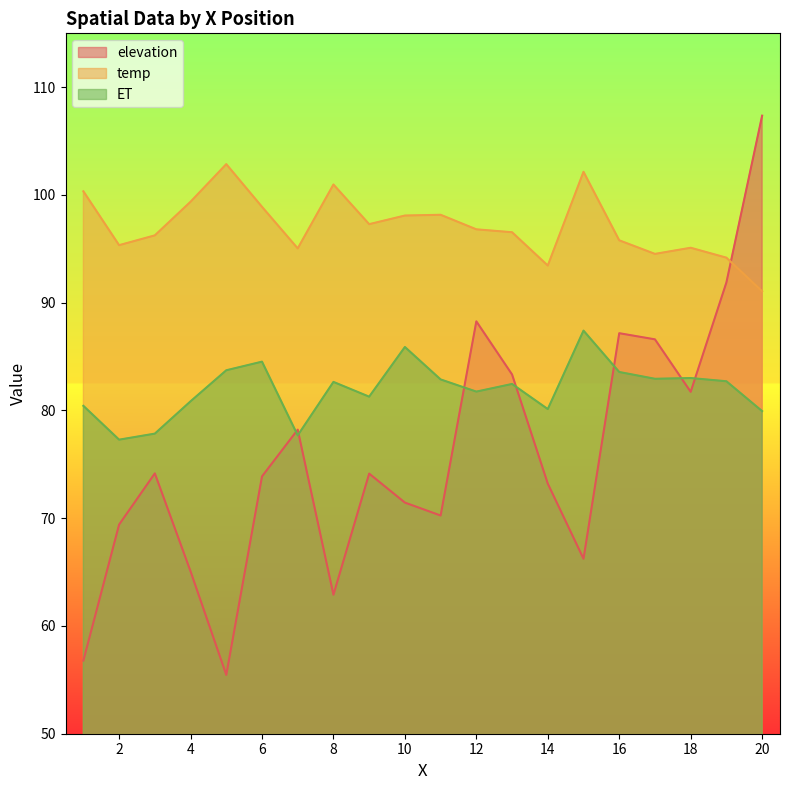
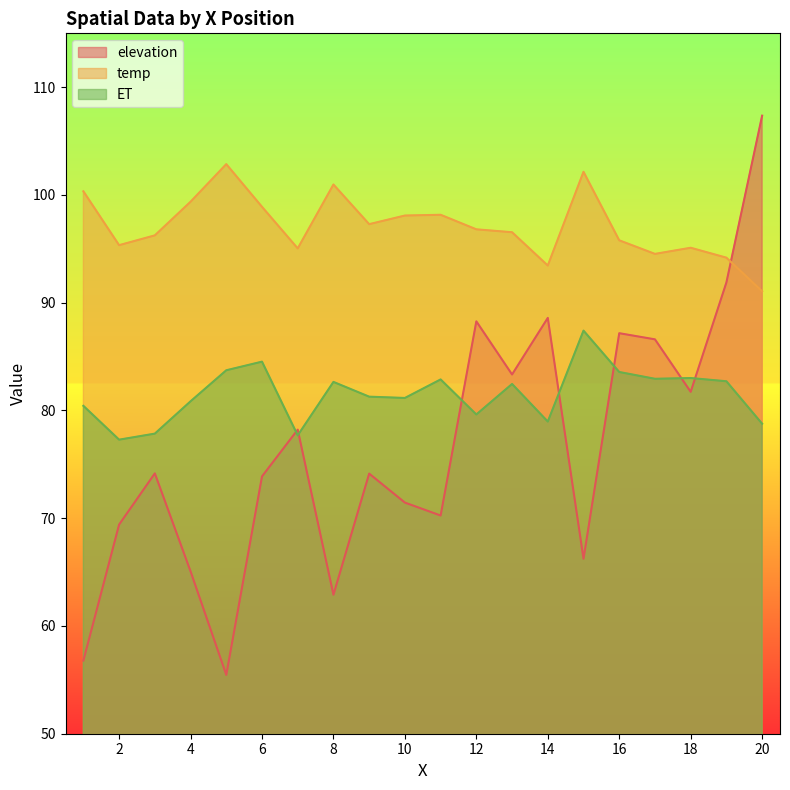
ET, 10: 85.9 -> 81.2
ET, 12: 81.8 -> 79.6
elevation, 14: 73.2 -> 88.6
ET, 14: 80.1 -> 79.0
ET, 20: 79.9 -> 78.8
